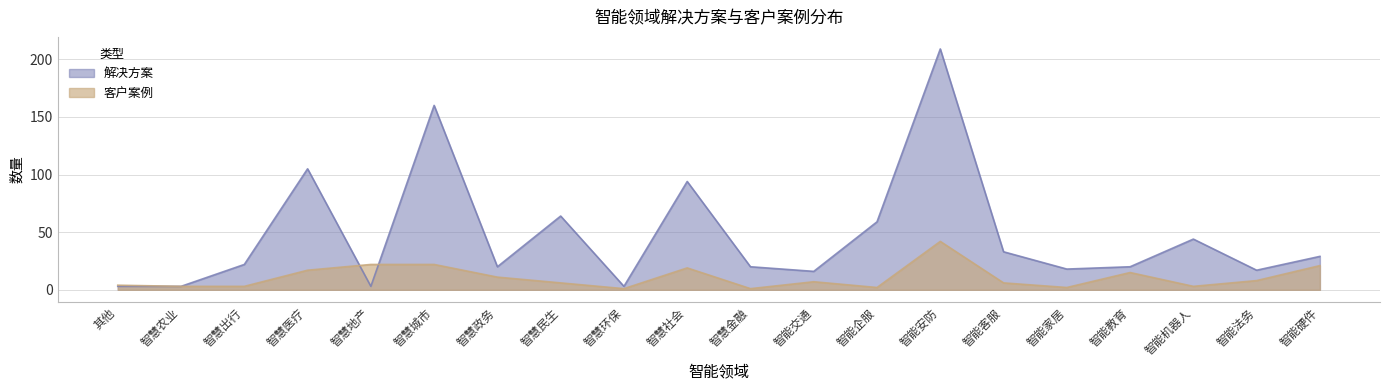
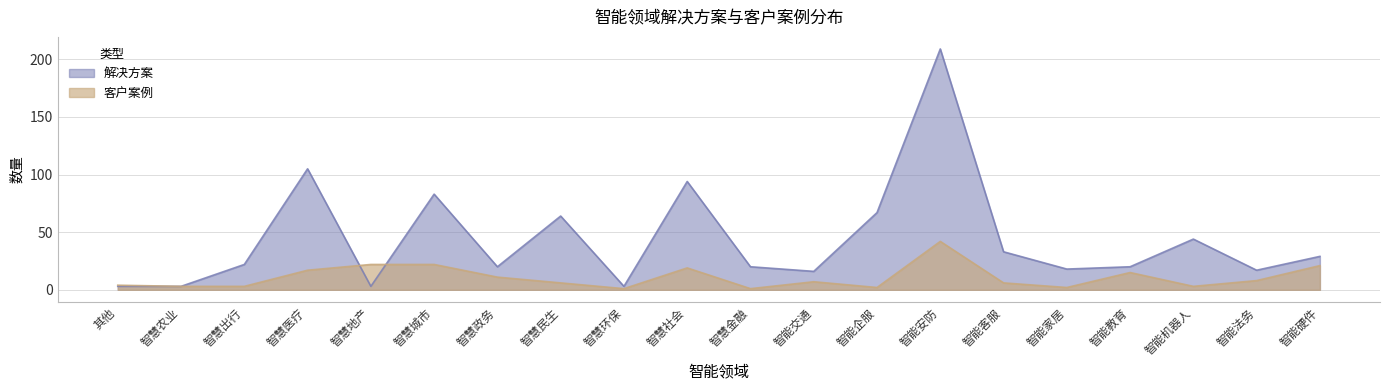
解决方案, 智慧城市: 160 -> 83
解决方案, 智能企服: 59 -> 67
